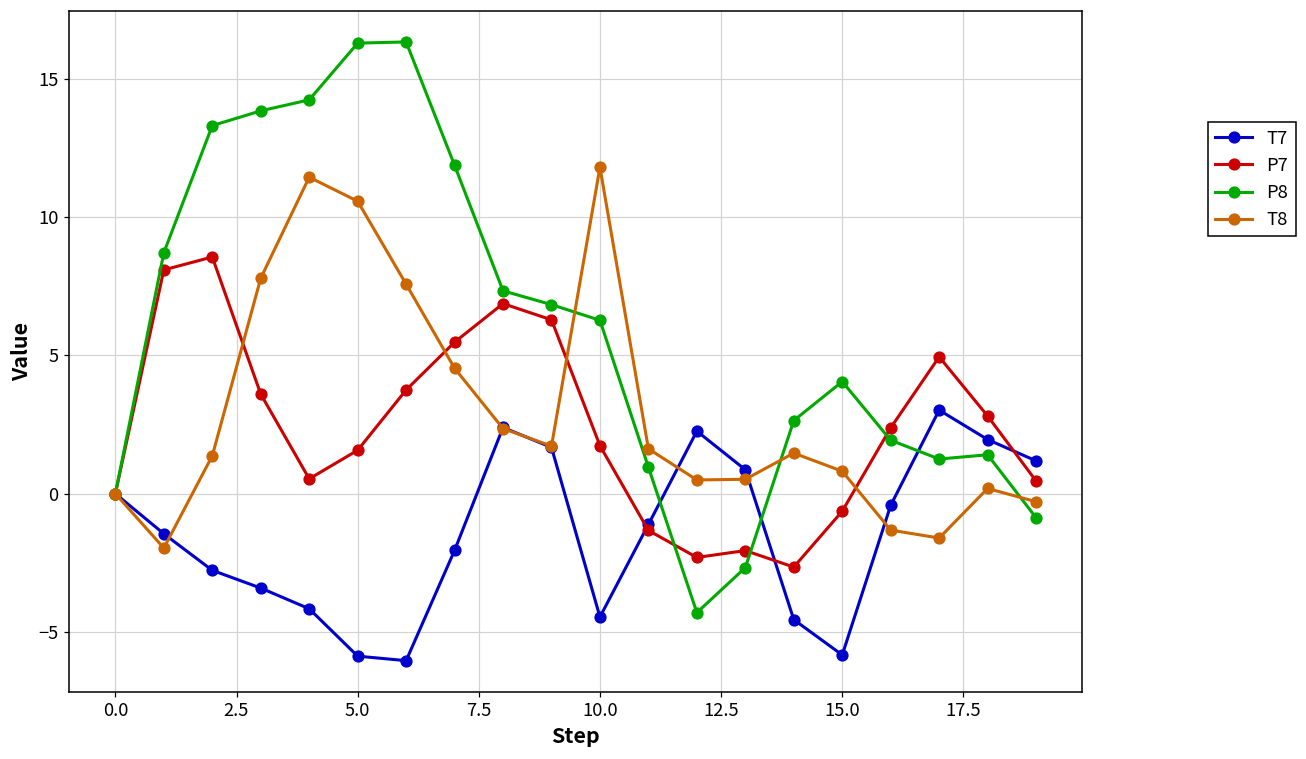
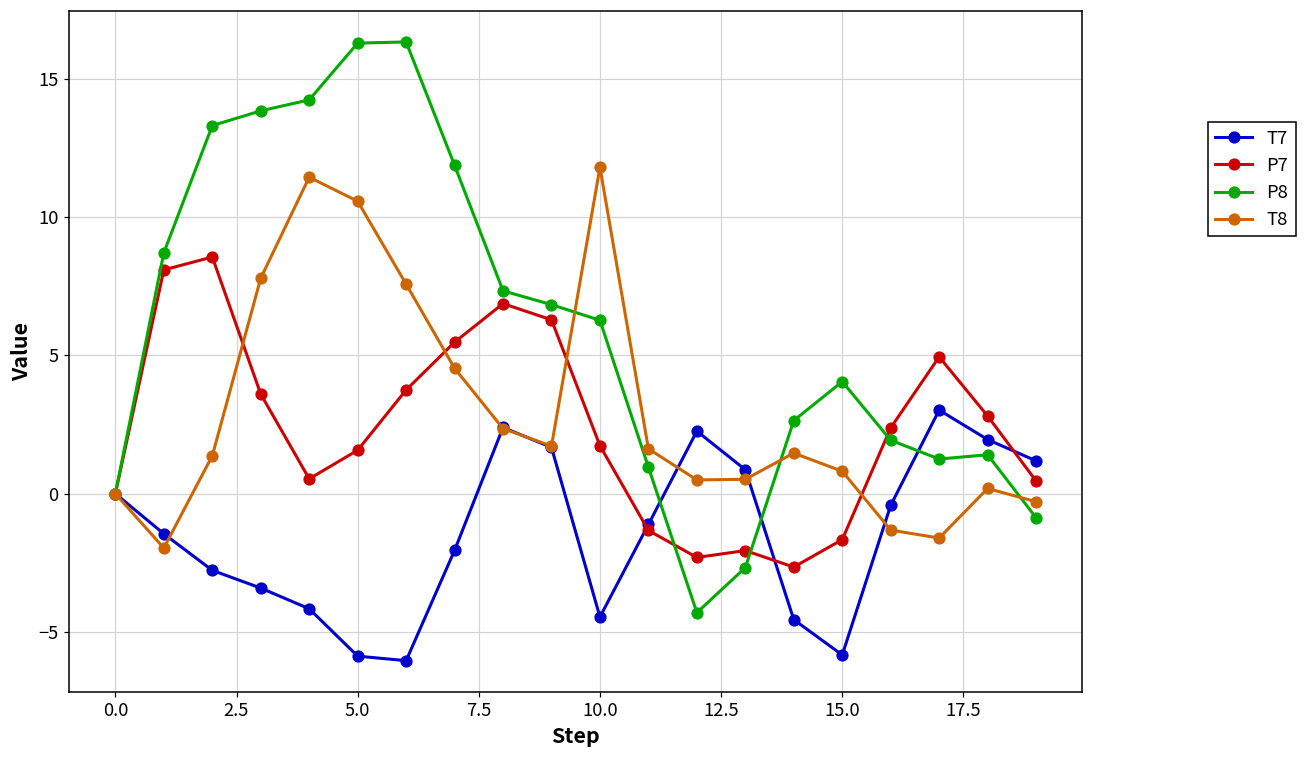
P7, 15.0: -0.6 -> -1.7
